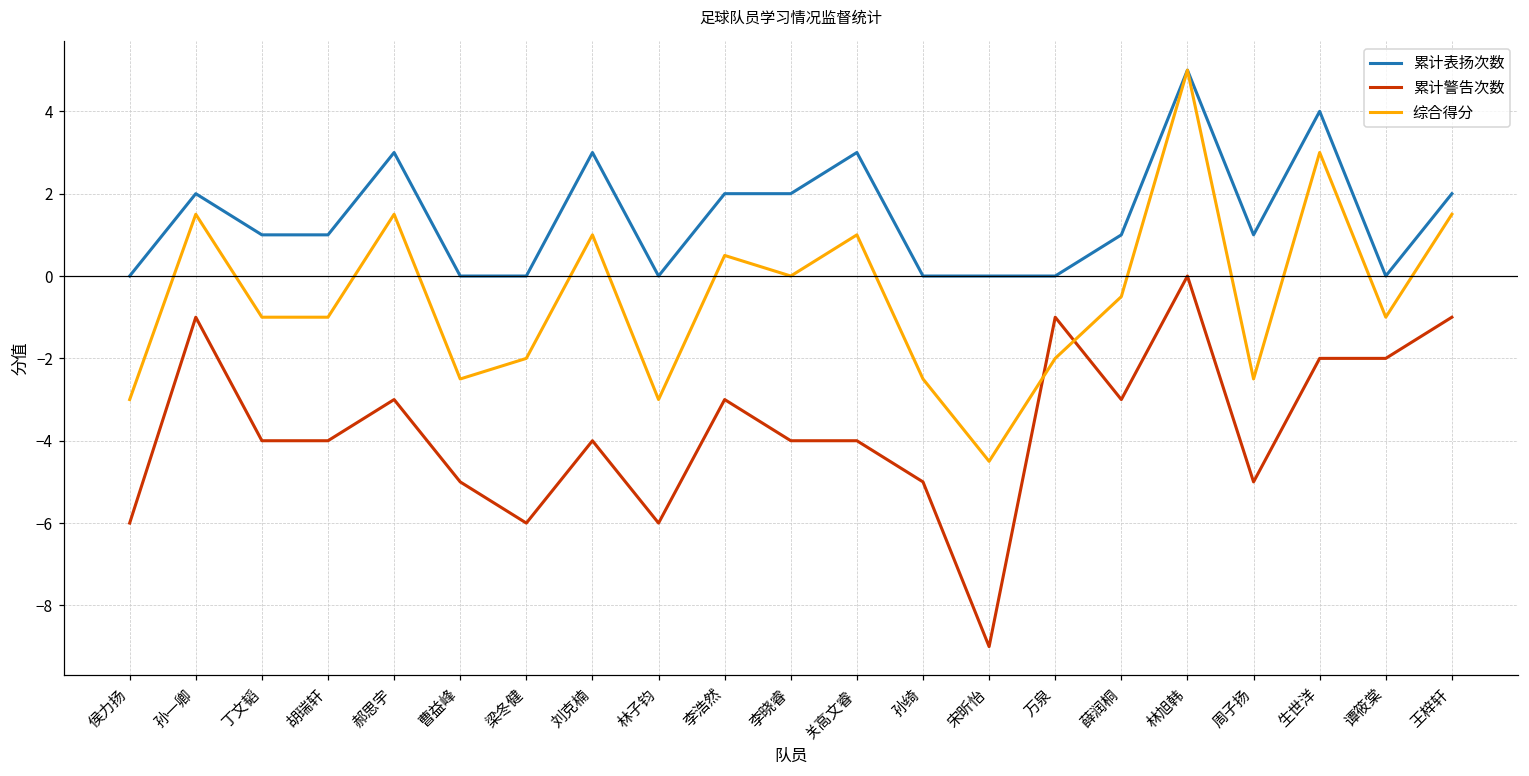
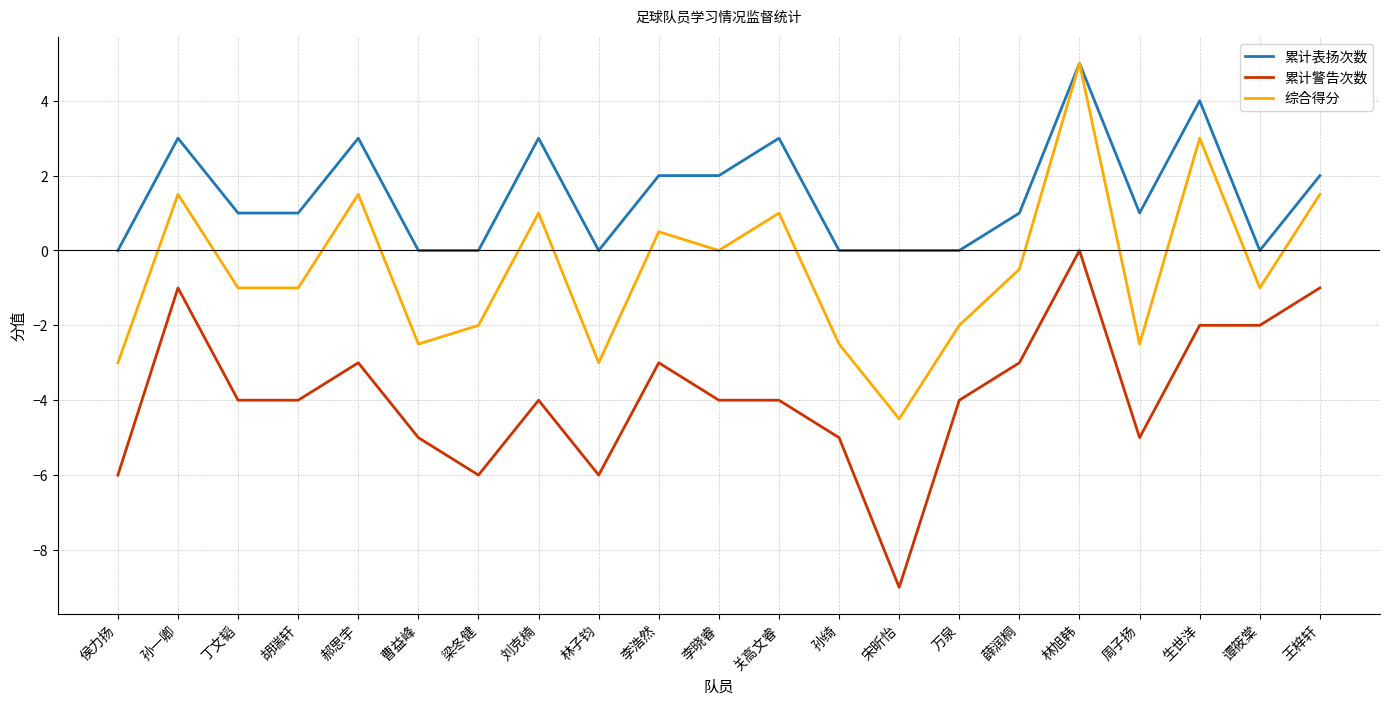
累计表扬次数, 孙一卿: 2 -> 3
累计警告次数, 万泉: -1 -> -4
